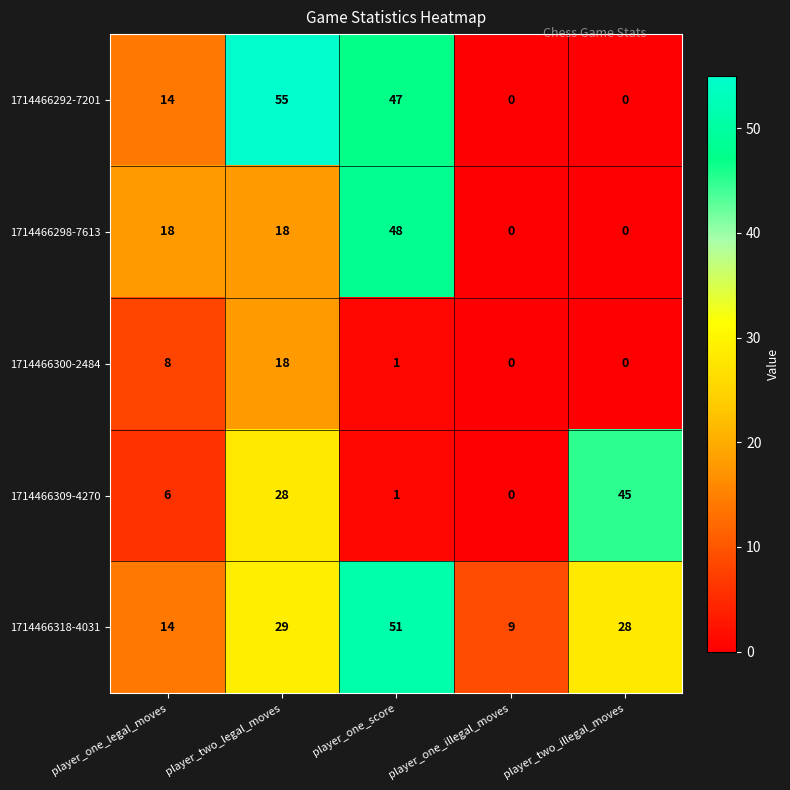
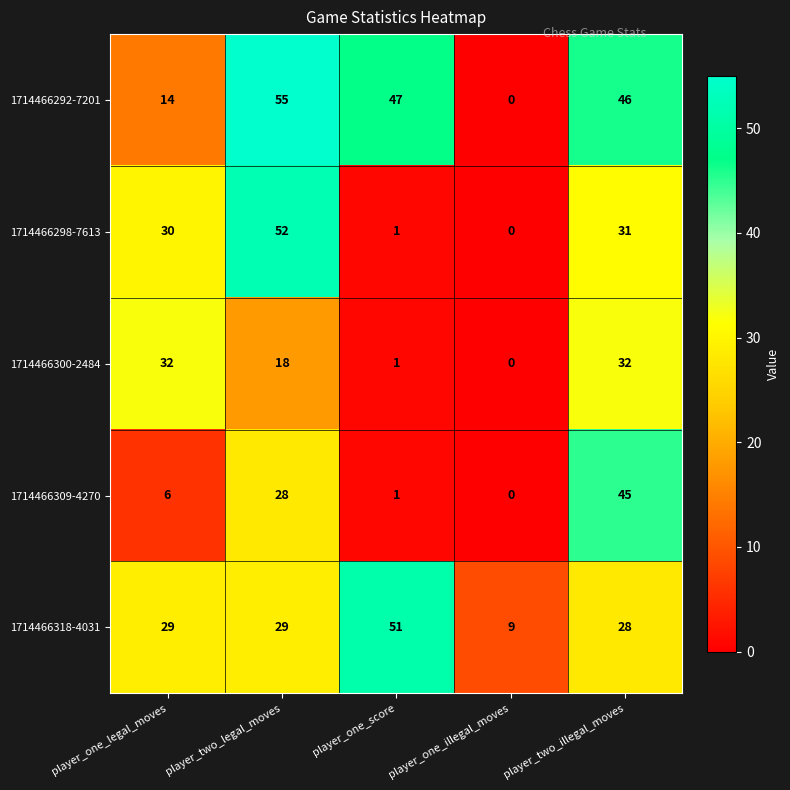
1714466292-7201, player_two_illegal_moves: 0 -> 46
1714466298-7613, player_one_legal_moves: 18 -> 30
1714466298-7613, player_two_legal_moves: 18 -> 52
1714466298-7613, player_one_score: 48 -> 1
1714466298-7613, player_two_illegal_moves: 0 -> 31
1714466300-2484, player_one_legal_moves: 8 -> 32
1714466300-2484, player_two_illegal_moves: 0 -> 32
1714466318-4031, player_one_legal_moves: 14 -> 29
